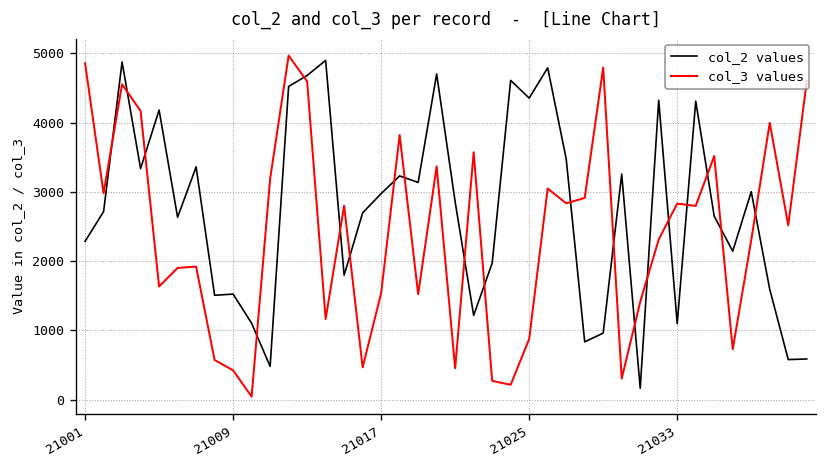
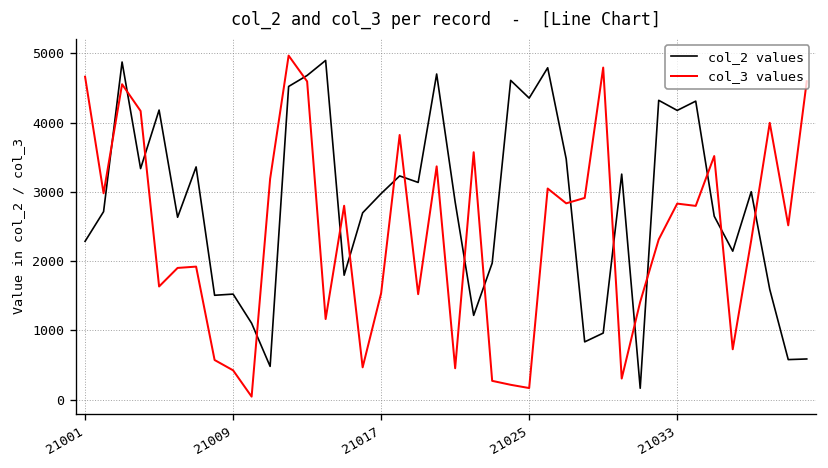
col_3 values, 21001: 4900 -> 4700
col_3 values, 21025: 900 -> 200
col_2 values, 21033: 1100 -> 4200
